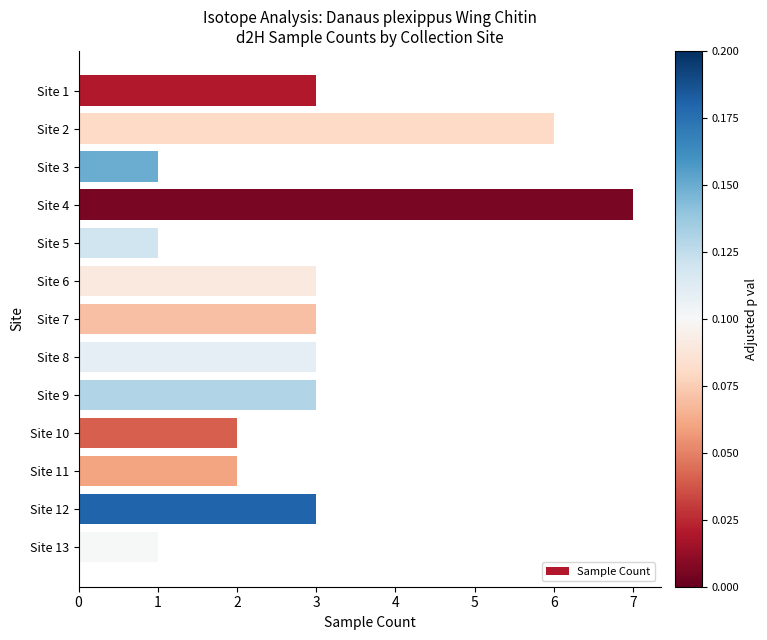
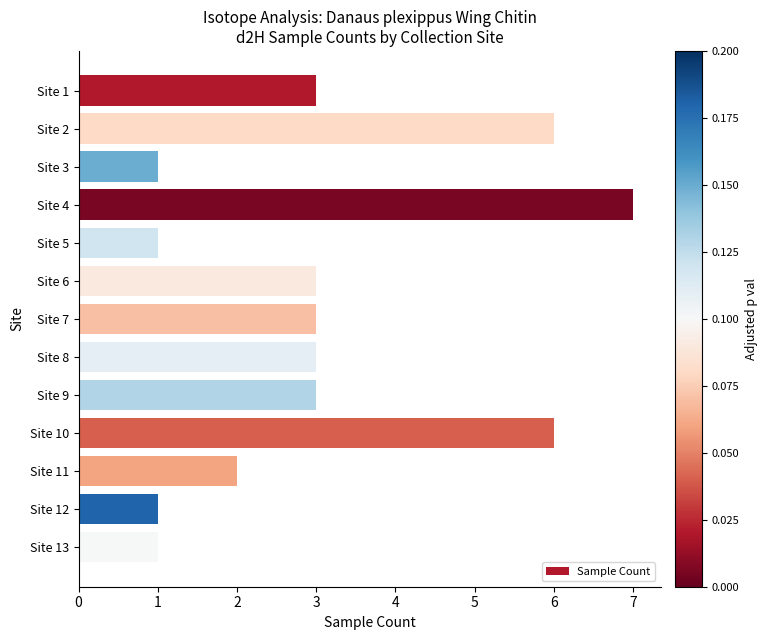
Site 10: 2 -> 6
Site 12: 3 -> 1
